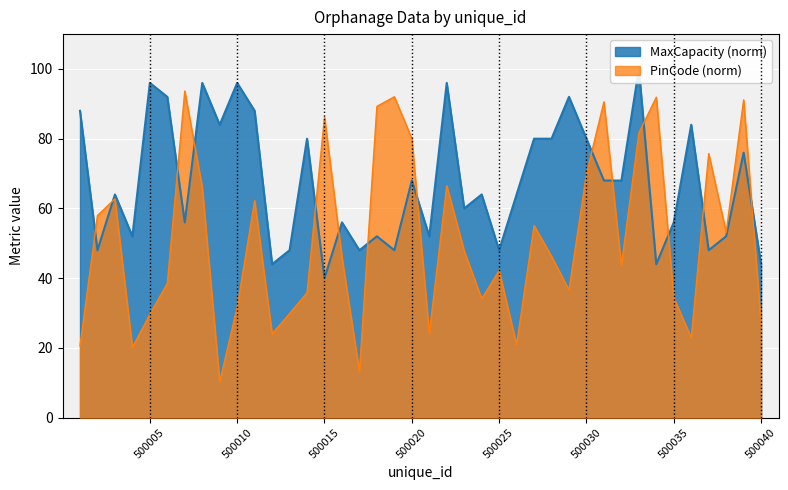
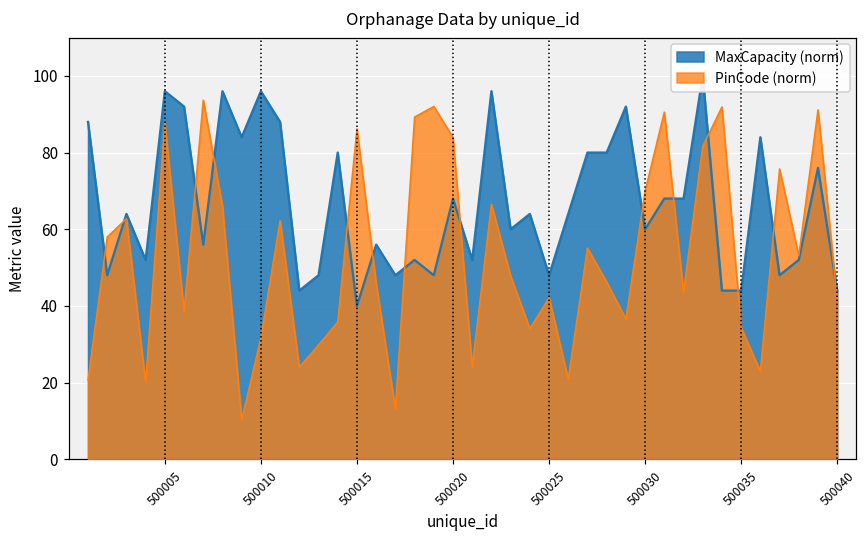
PinCode (norm), 500005: 30 -> 88
PinCode (norm), 500020: 80 -> 84
MaxCapacity (norm), 500030: 80 -> 60
MaxCapacity (norm), 500035: 56 -> 44
PinCode (norm), 500040: 27 -> 42
